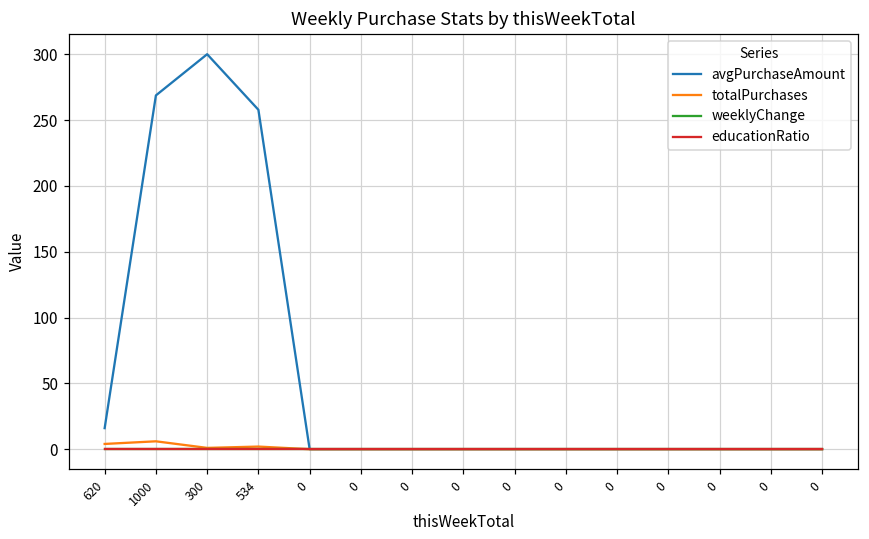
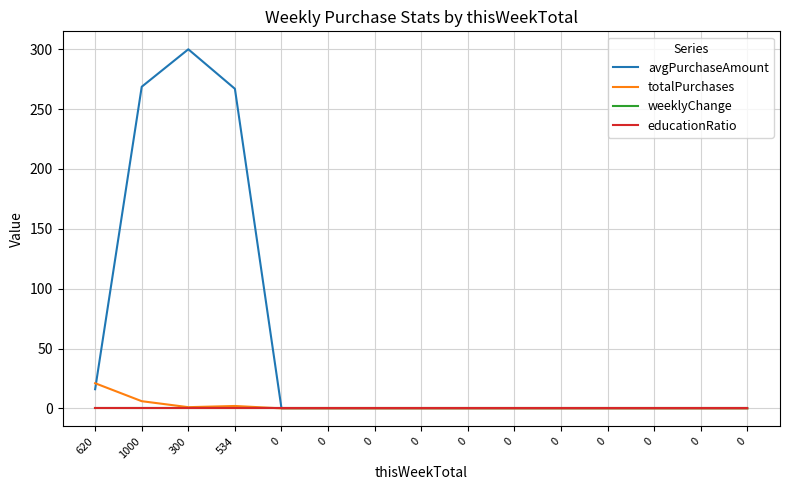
totalPurchases, 620: 4 -> 21
avgPurchaseAmount, 534: 258 -> 267
